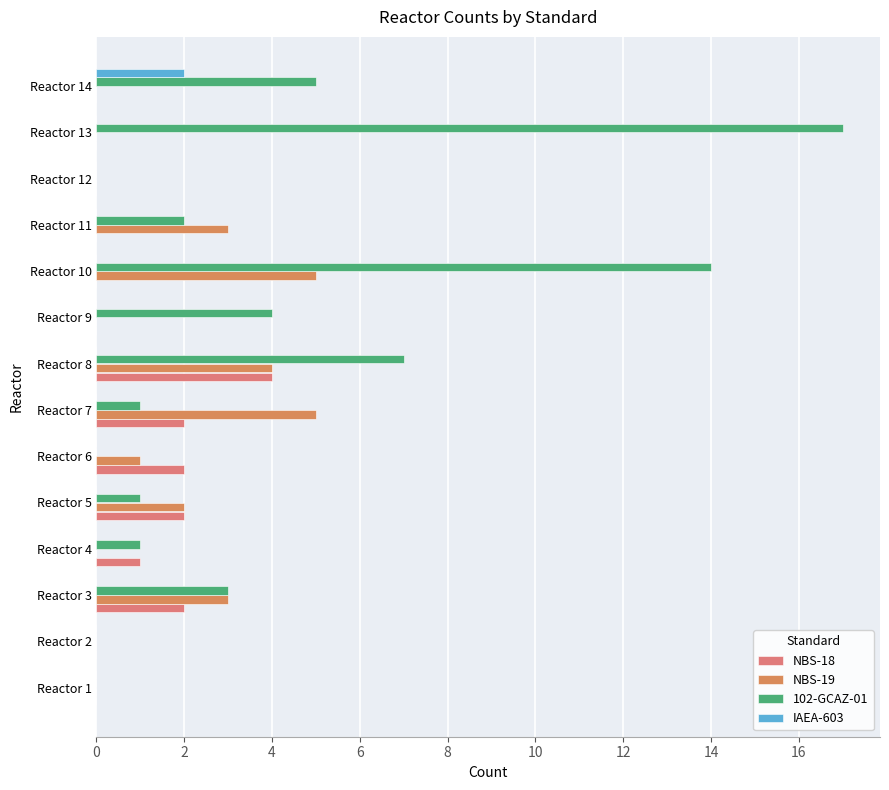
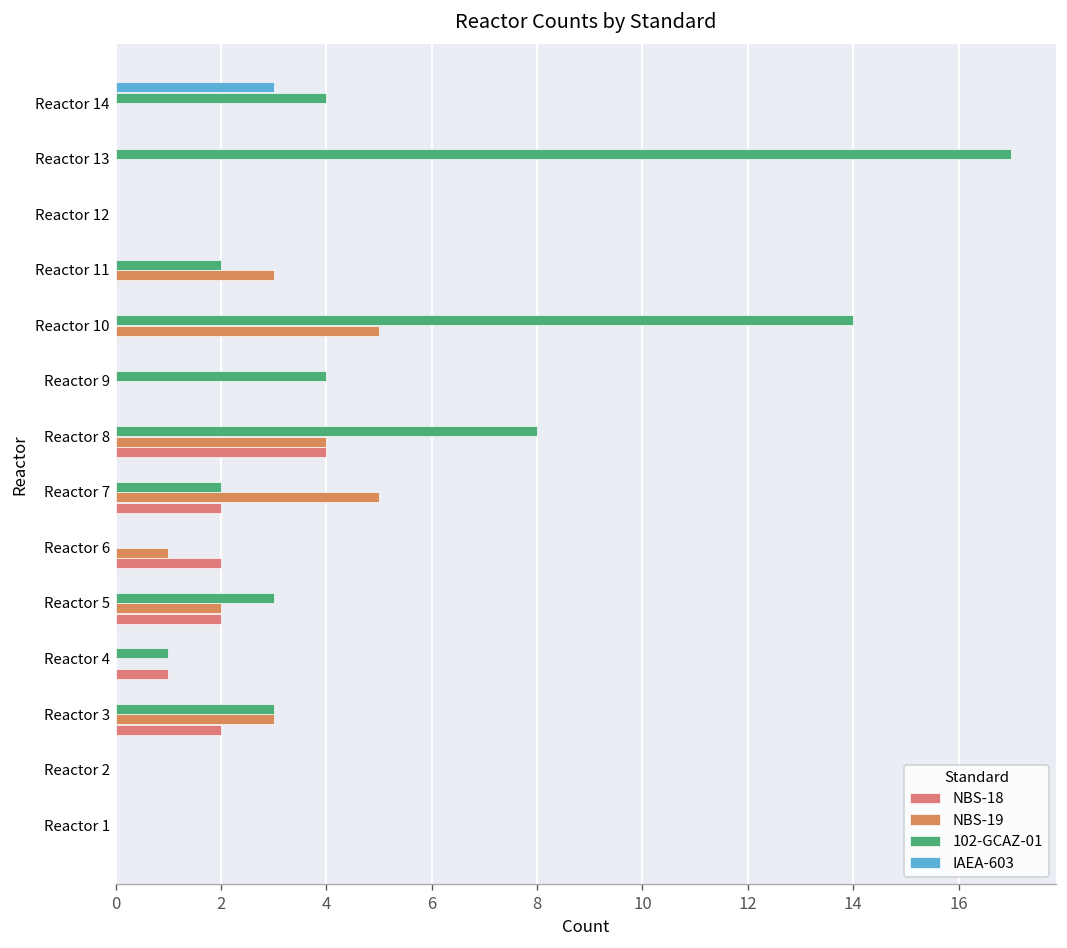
IAEA-603, Reactor 14: 2 -> 3
102-GCAZ-01, Reactor 14: 5 -> 4
102-GCAZ-01, Reactor 8: 7 -> 8
102-GCAZ-01, Reactor 7: 1 -> 2
102-GCAZ-01, Reactor 5: 1 -> 3
